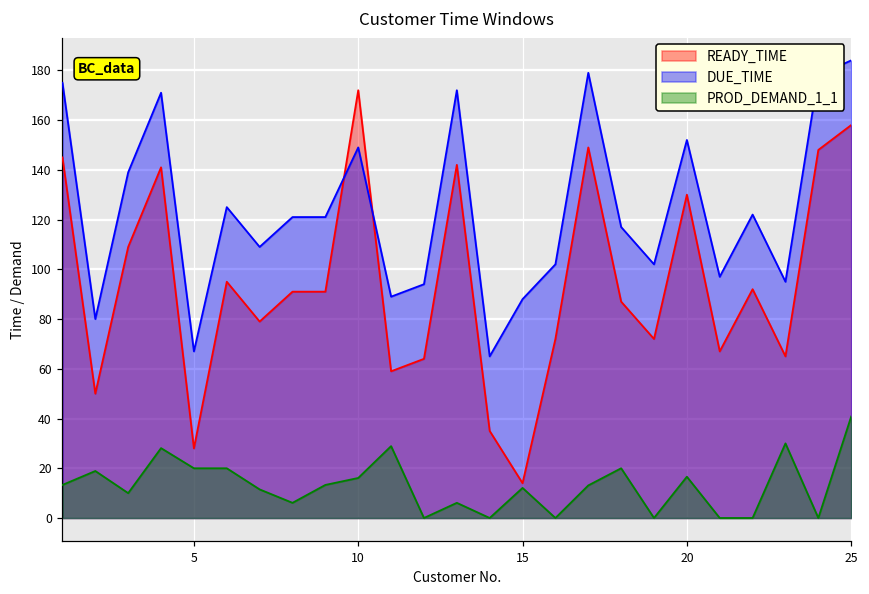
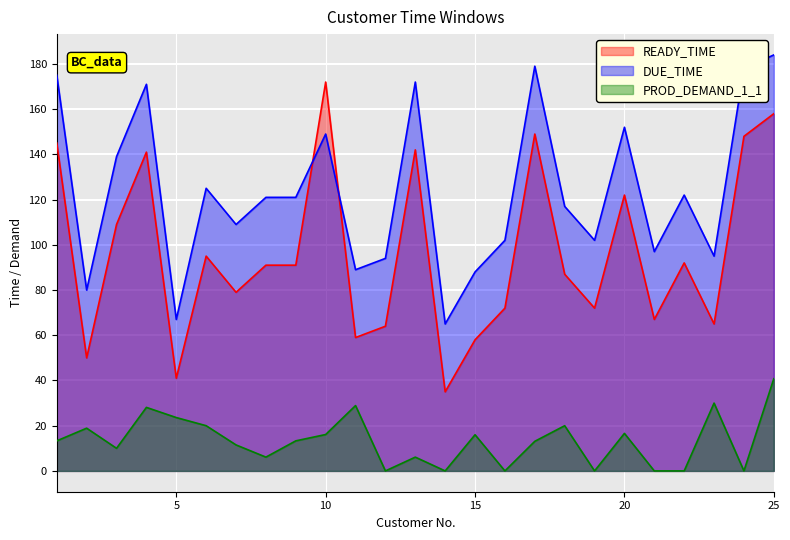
READY_TIME, 5: 28 -> 41
PROD_DEMAND_1_1, 5: 20 -> 24
READY_TIME, 15: 14 -> 58
PROD_DEMAND_1_1, 15: 12 -> 16
READY_TIME, 20: 130 -> 122
